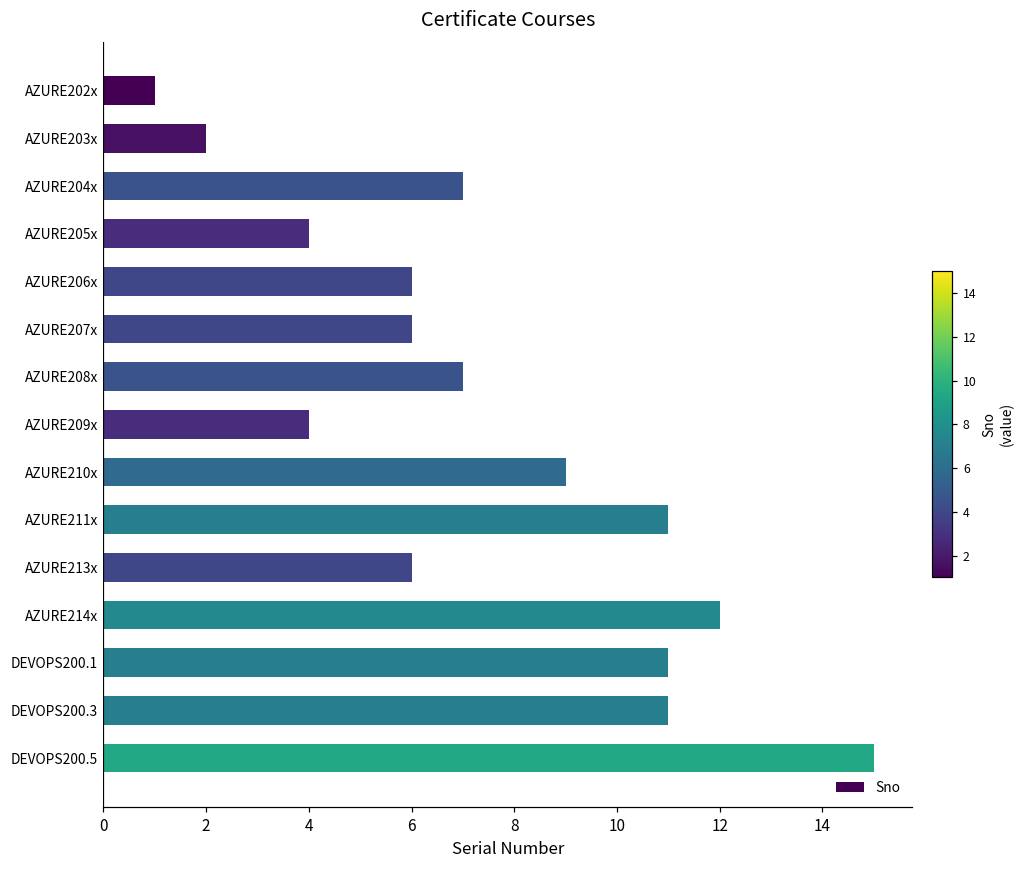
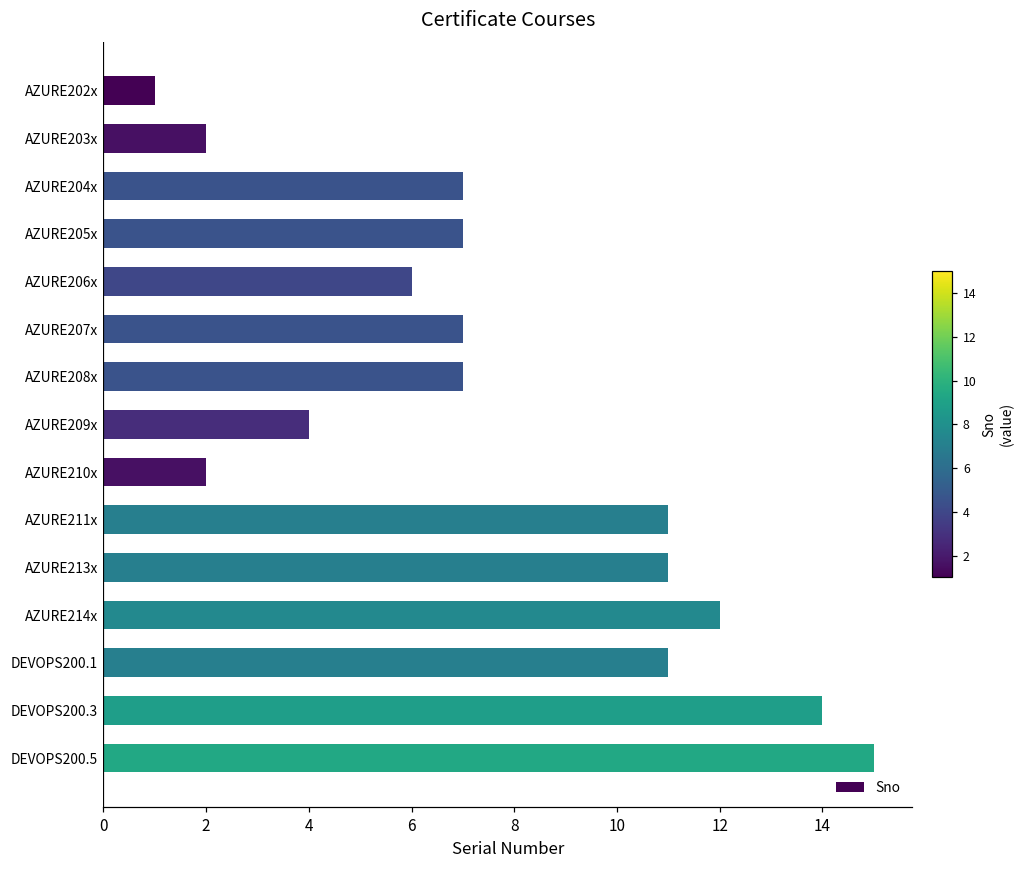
AZURE205x: 4 -> 7
AZURE207x: 6 -> 7
AZURE210x: 9 -> 2
AZURE213x: 6 -> 11
DEVOPS200.3: 11 -> 14
